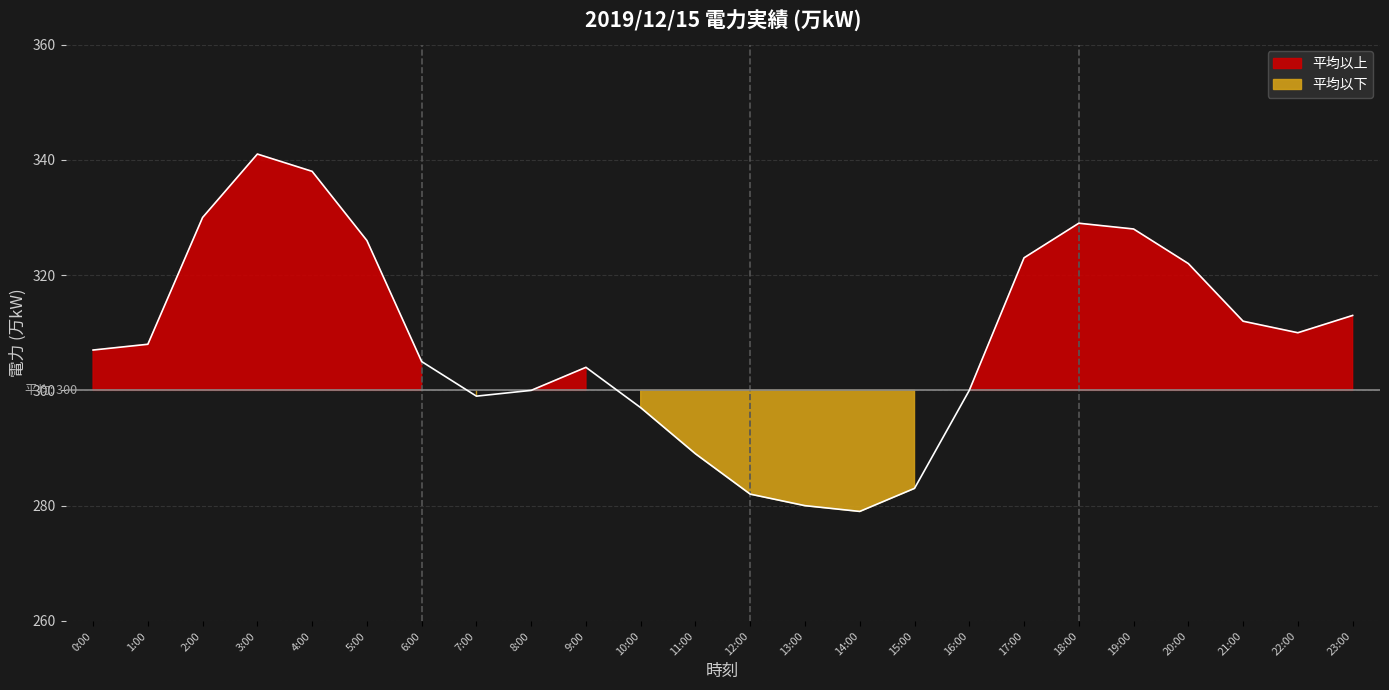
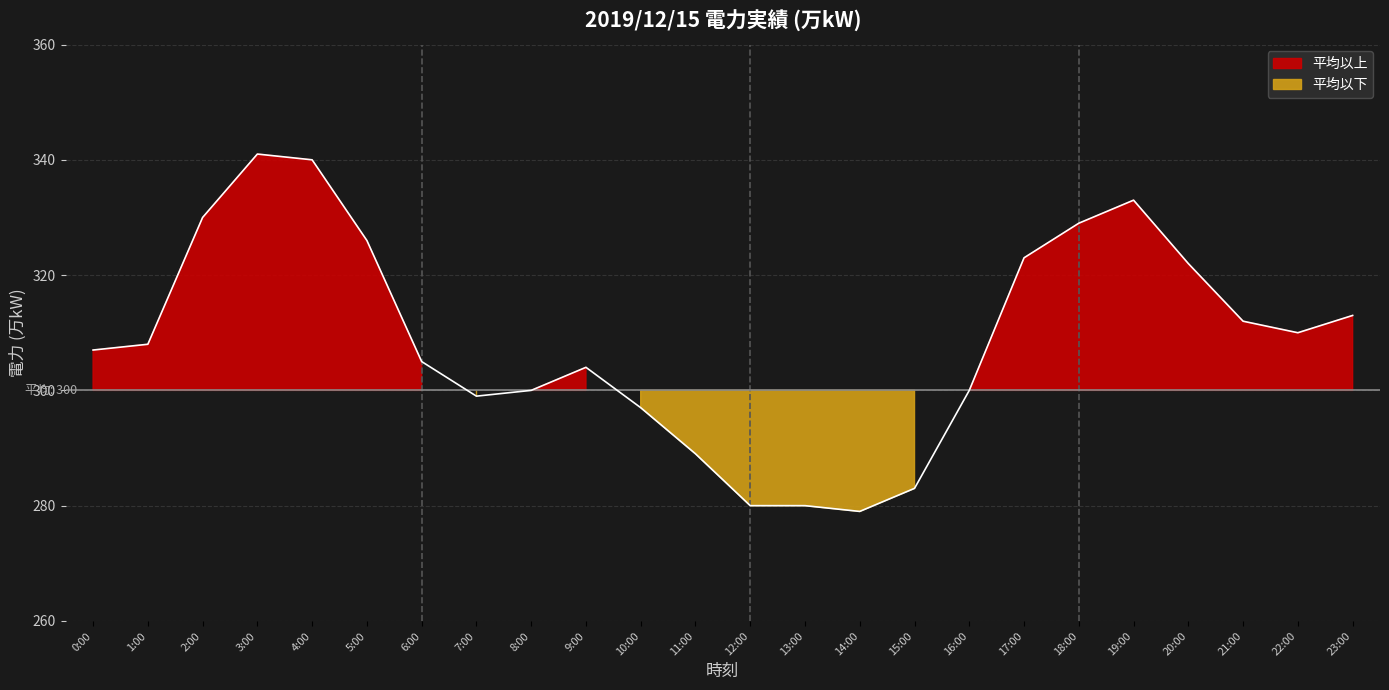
4:00: 338 -> 340
12:00: 282 -> 280
19:00: 328 -> 333
